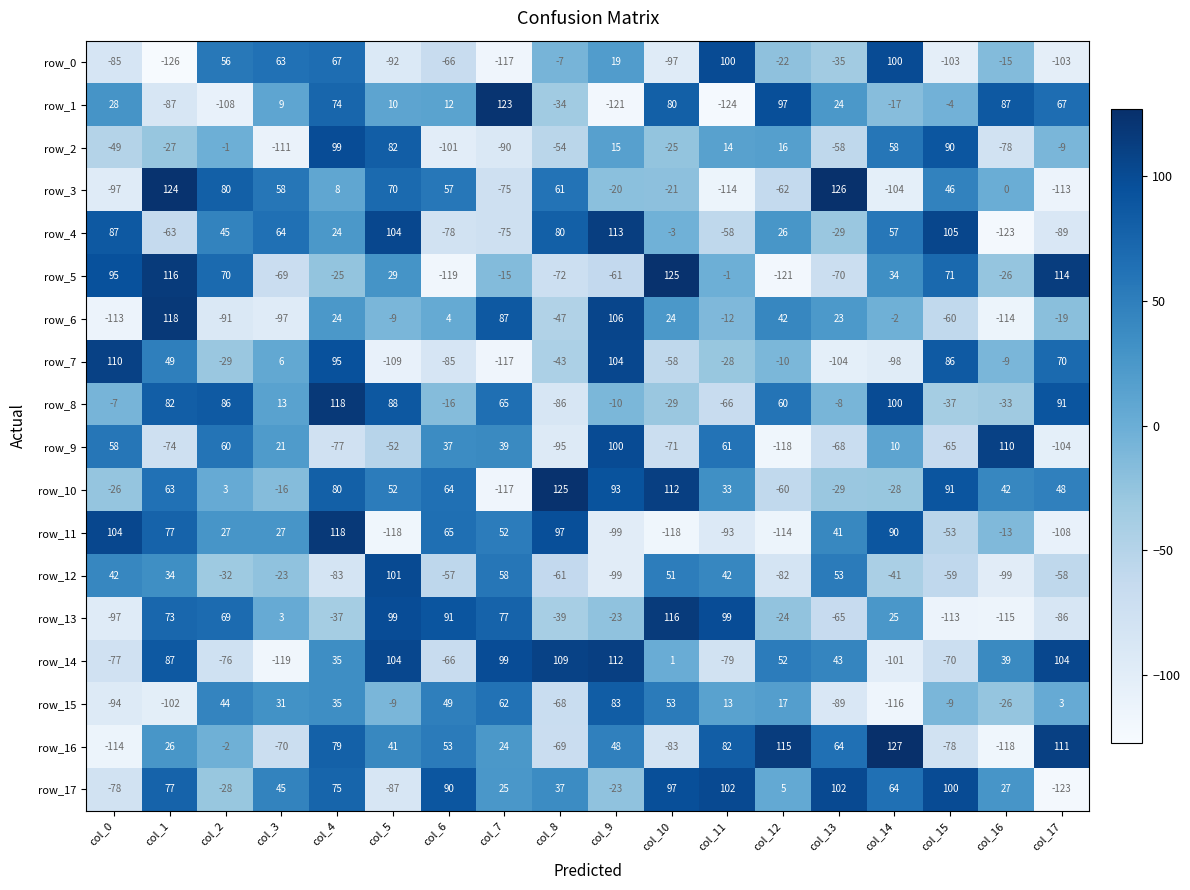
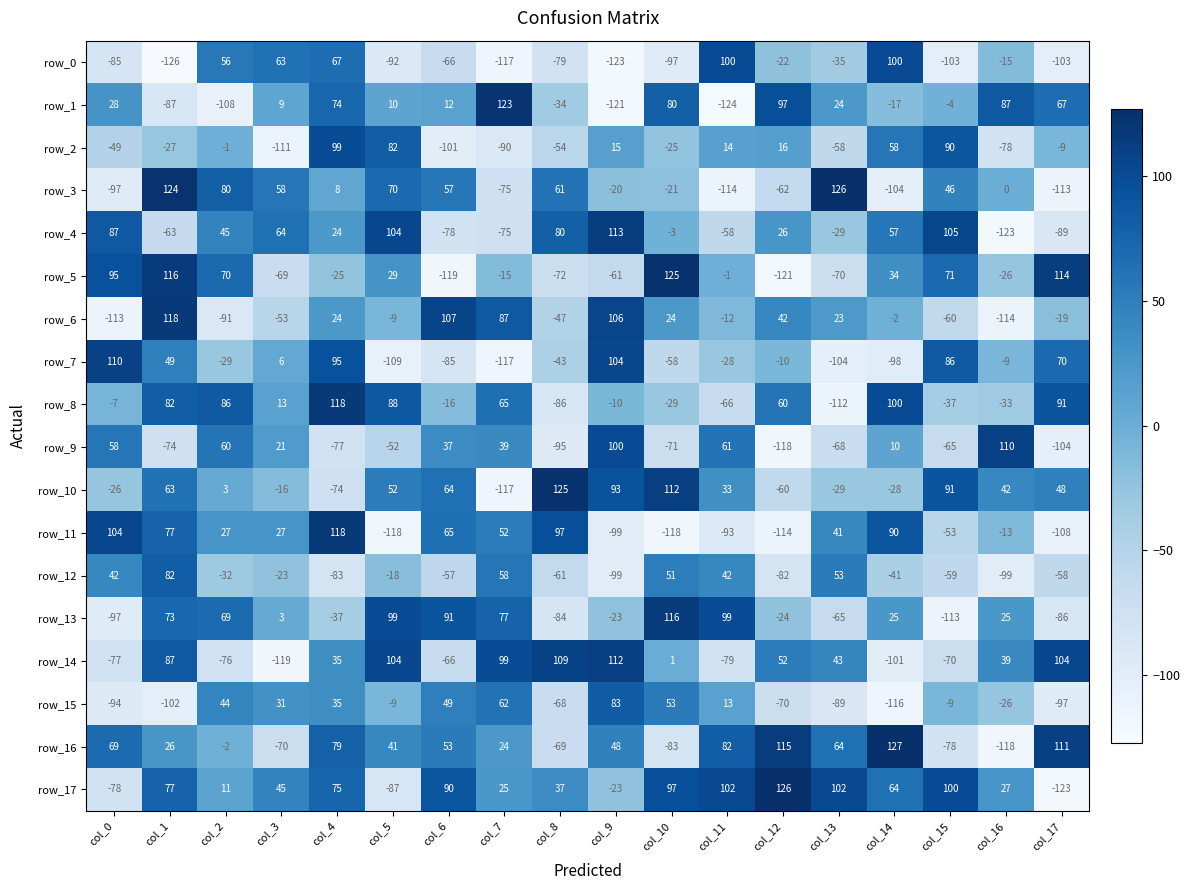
row_0, col_8: -7 -> -79
row_0, col_9: 19 -> -123
row_6, col_3: -97 -> -53
row_6, col_6: 4 -> 107
row_8, col_13: -8 -> -112
row_10, col_4: 80 -> -74
row_12, col_1: 34 -> 82
row_12, col_5: 101 -> -18
row_13, col_8: -39 -> -84
row_13, col_16: -115 -> 25
row_15, col_12: 17 -> -70
row_15, col_17: 3 -> -97
row_16, col_0: -114 -> 69
row_17, col_2: -28 -> 11
row_17, col_12: 5 -> 126
